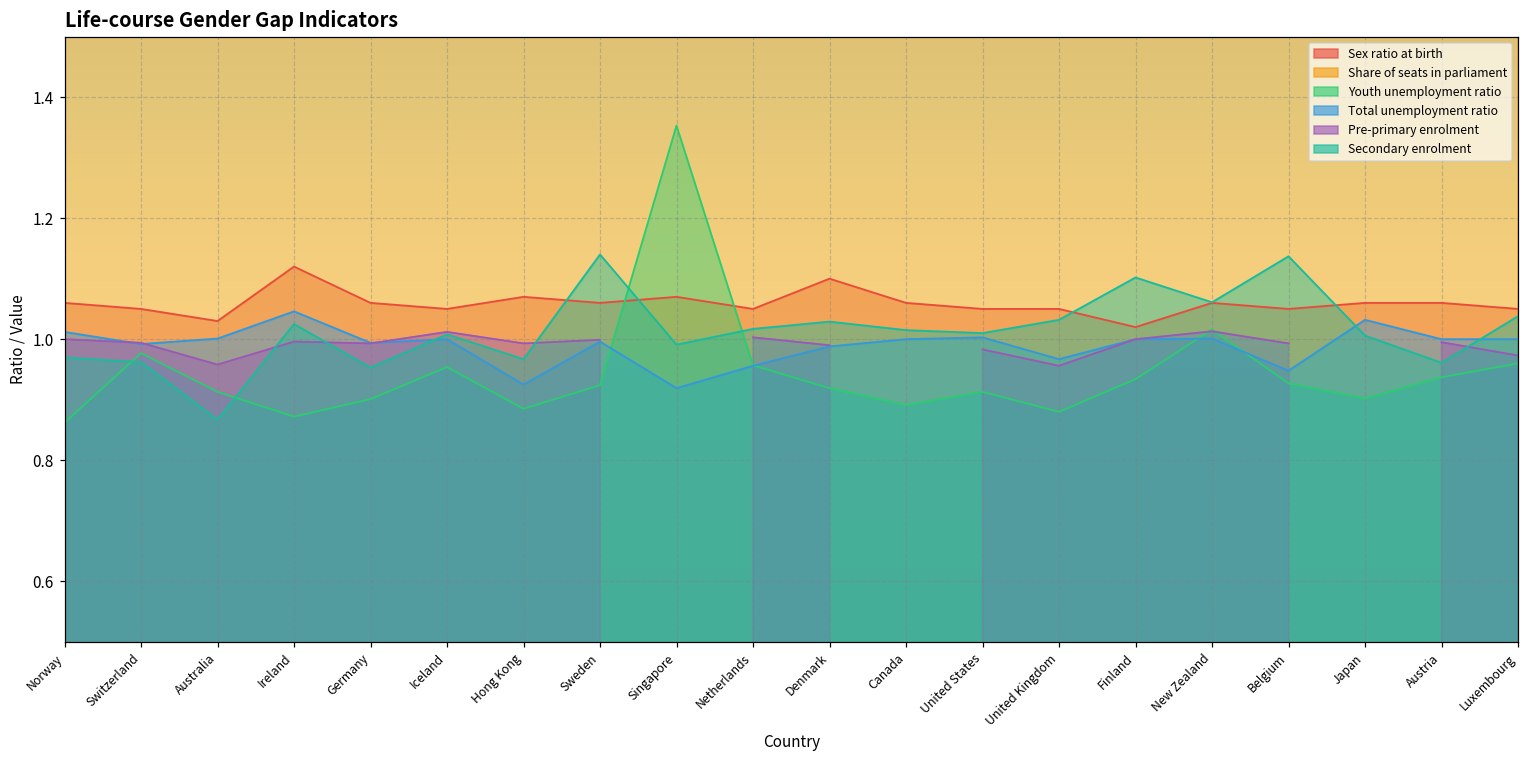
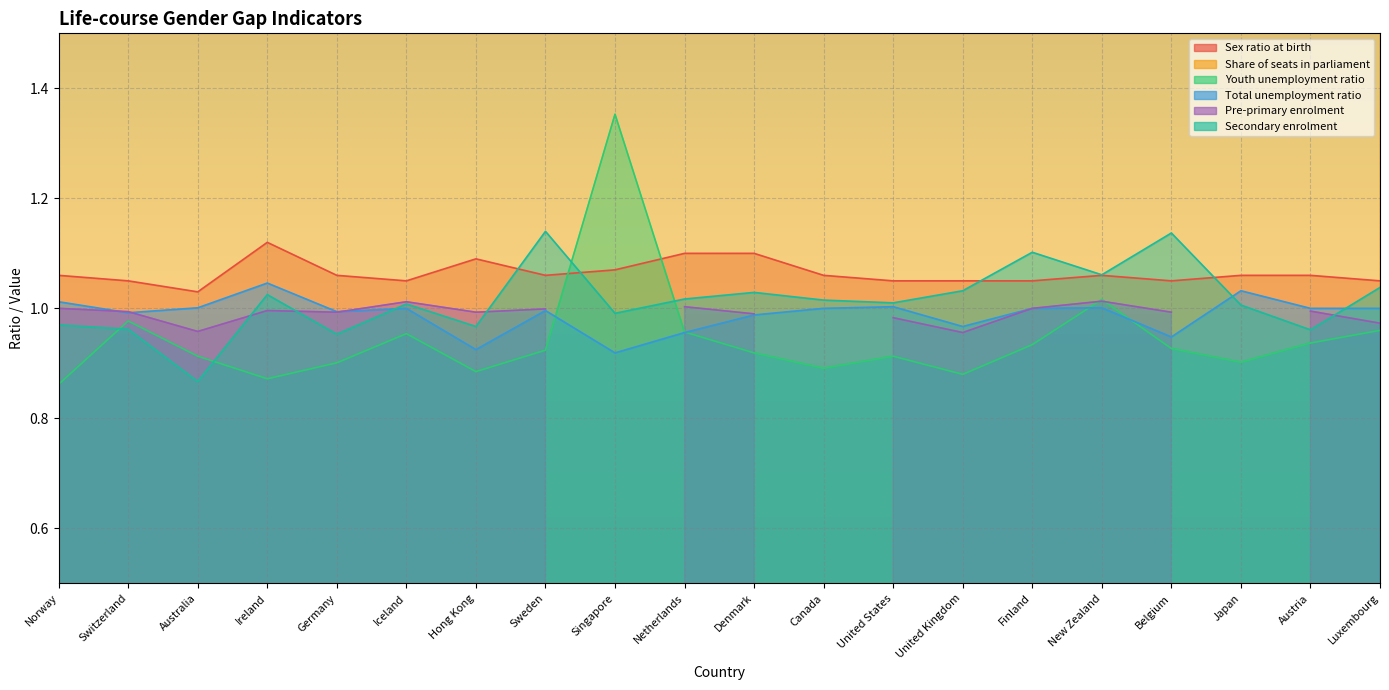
Sex ratio at birth, Hong Kong: 1.07 -> 1.09
Sex ratio at birth, Netherlands: 1.05 -> 1.10
Sex ratio at birth, Finland: 1.02 -> 1.05
